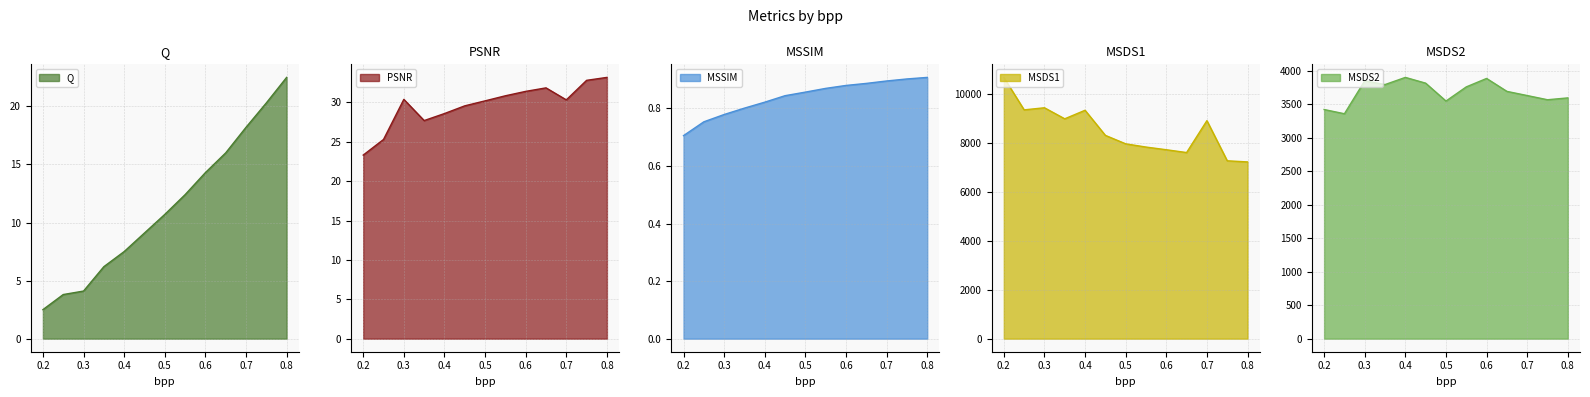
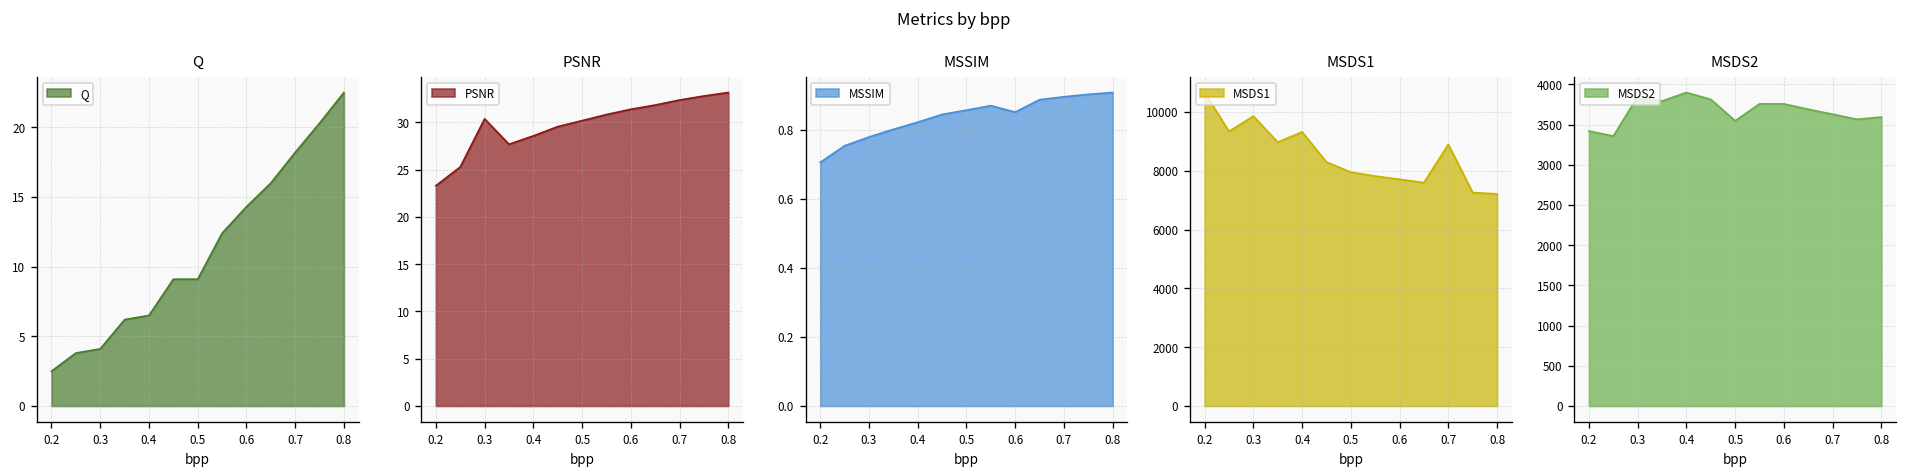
Q, 0.4: 7.5 -> 6.5
Q, 0.5: 10.7 -> 9.1
PSNR, 0.7: 30 -> 32
MSSIM, 0.6: 0.88 -> 0.85
MSDS1, 0.3: 9400 -> 9900
MSDS2, 0.6: 3900 -> 3800
